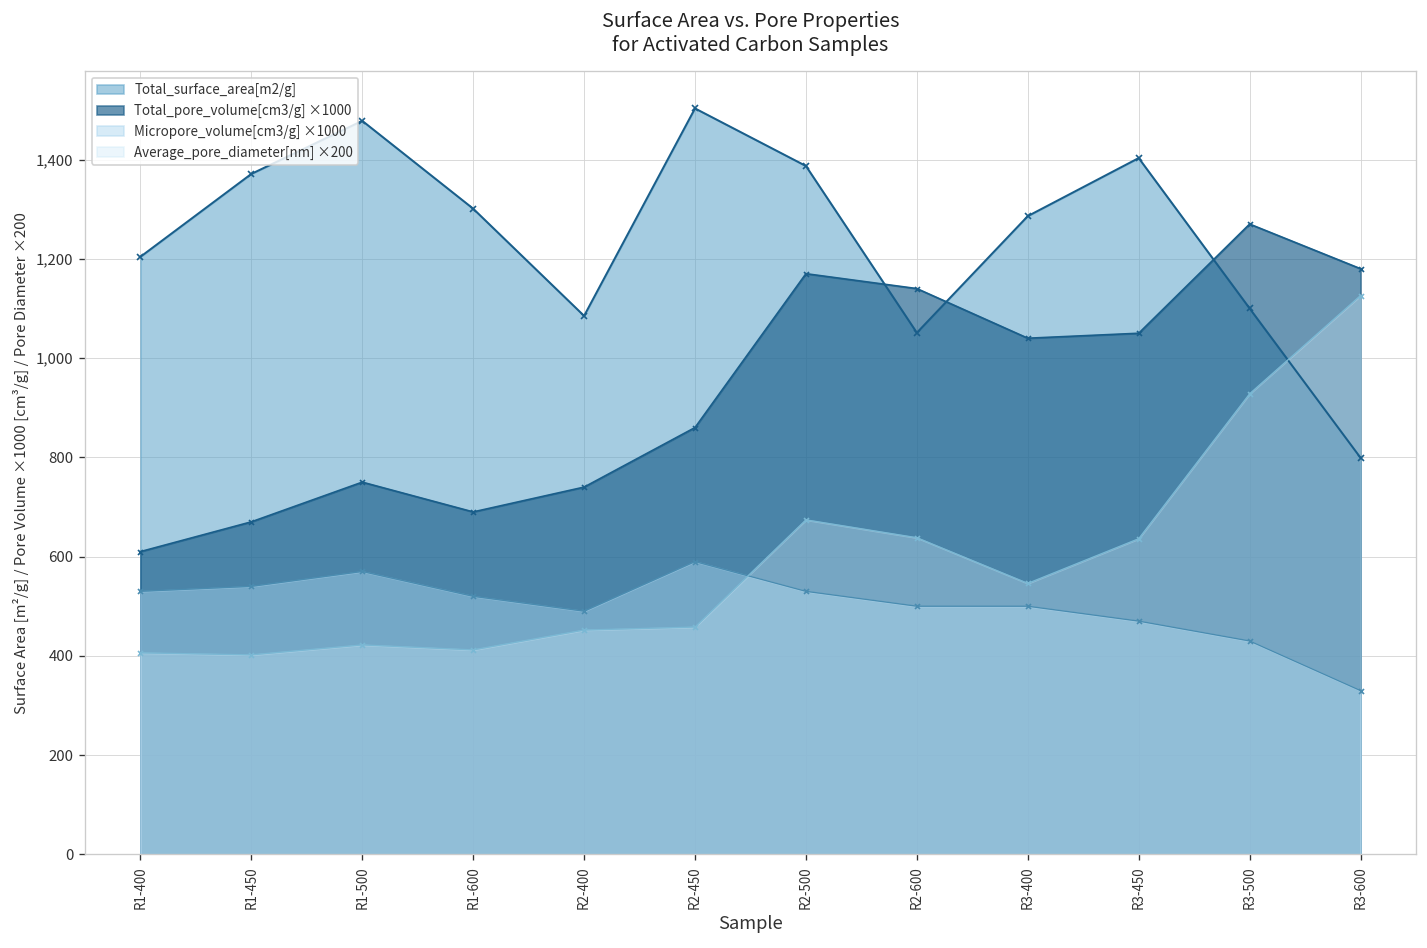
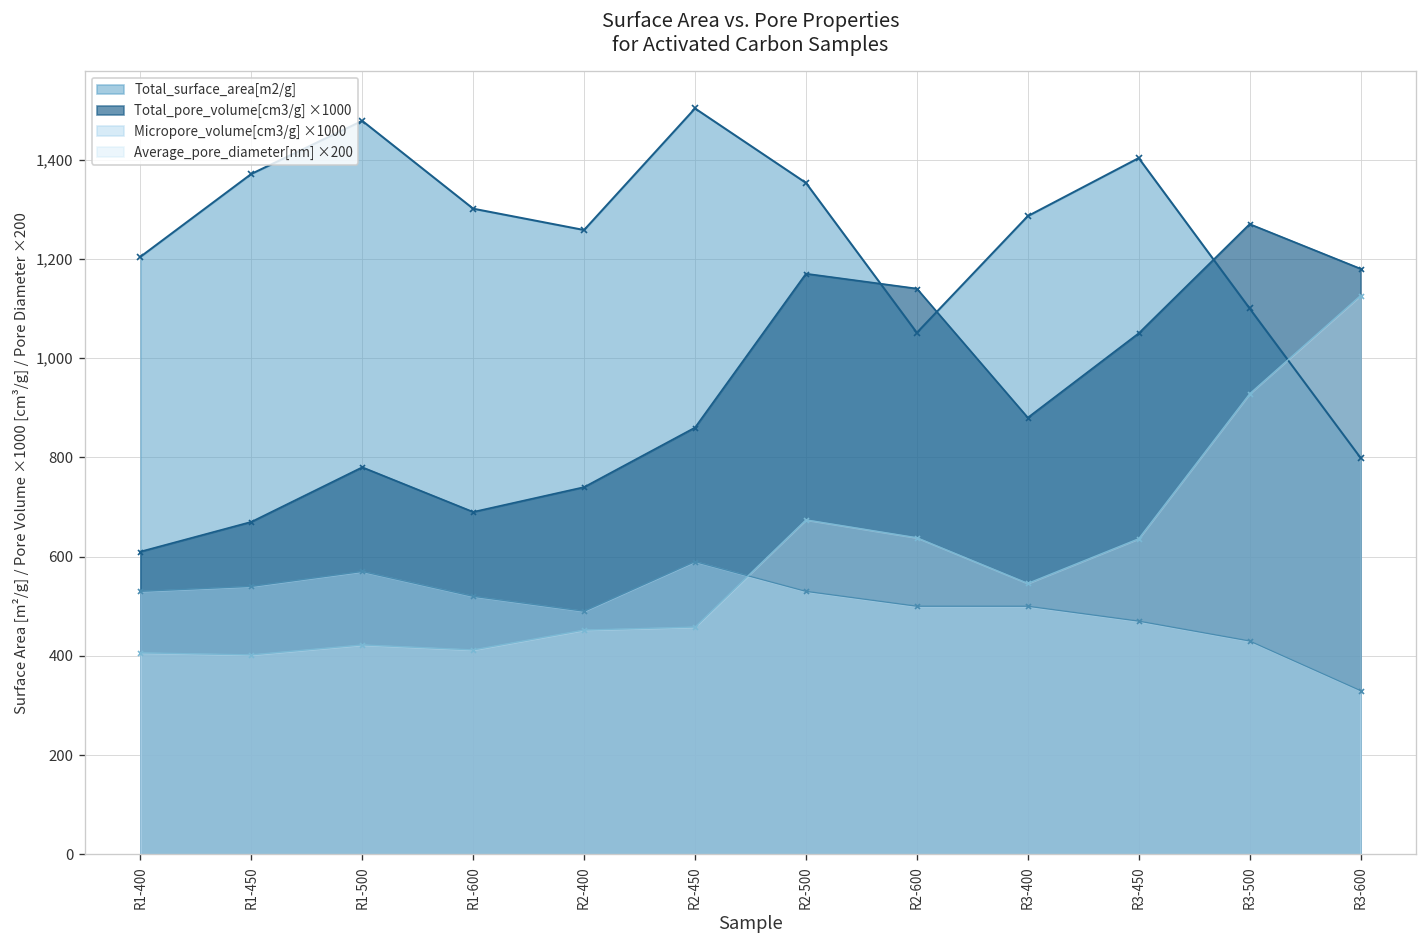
Total_pore_volume[cm3/g] ×1000, R1-500: 750 -> 780
Total_surface_area[m2/g], R2-400: 1,090 -> 1,260
Total_surface_area[m2/g], R2-500: 1,390 -> 1,350
Total_pore_volume[cm3/g] ×1000, R3-400: 1,040 -> 880
